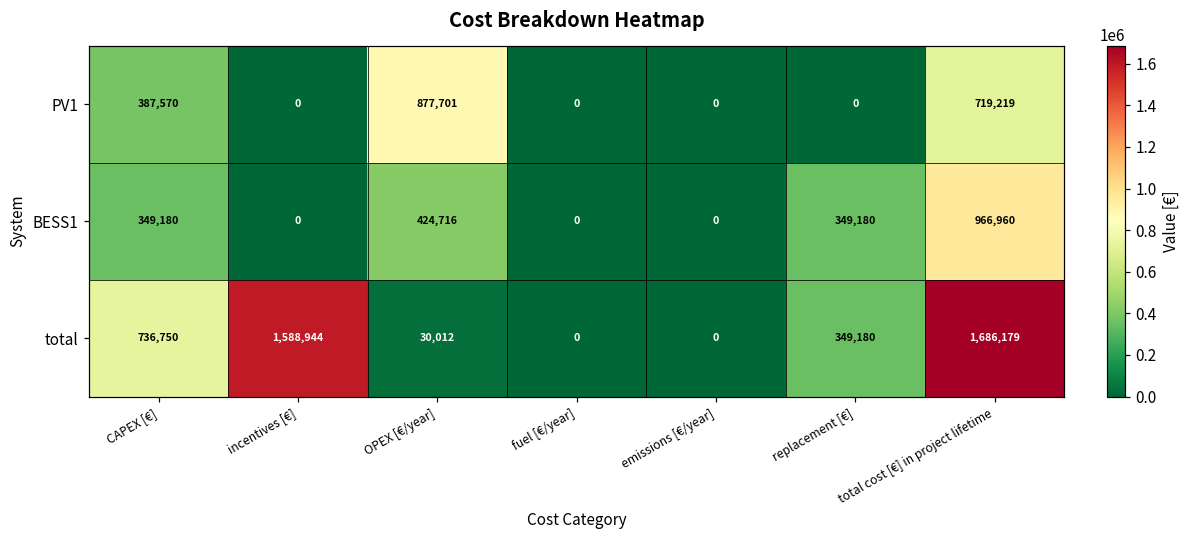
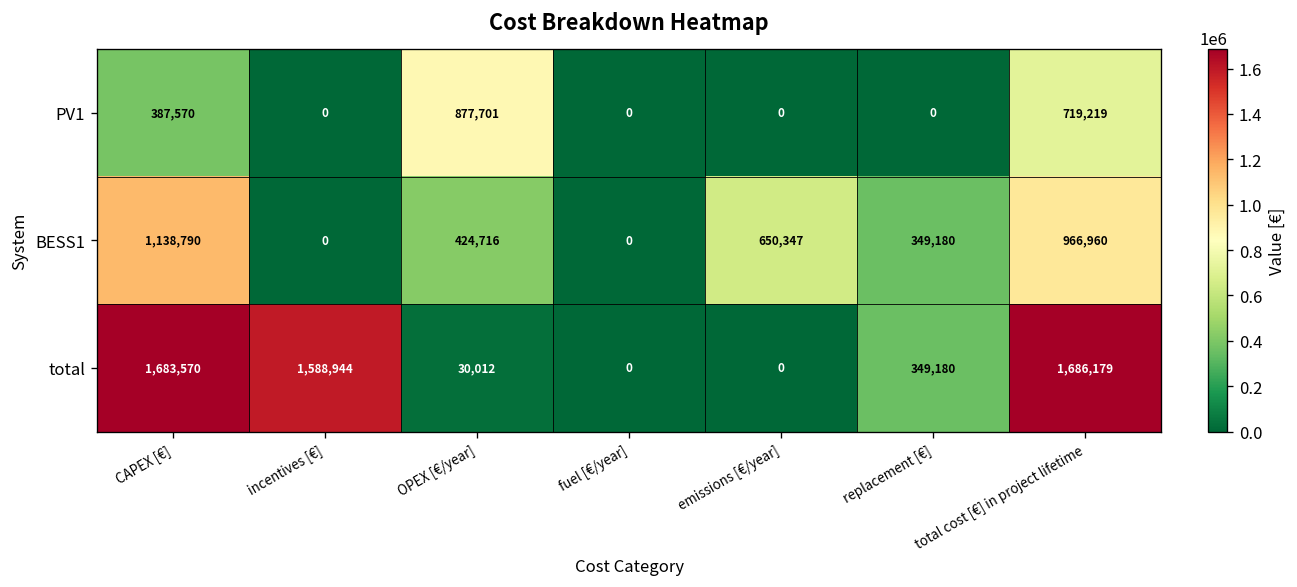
BESS1, CAPEX [€]: 349,180 -> 1,138,790
BESS1, emissions [€/year]: 0 -> 650,347
total, CAPEX [€]: 736,750 -> 1,683,570
